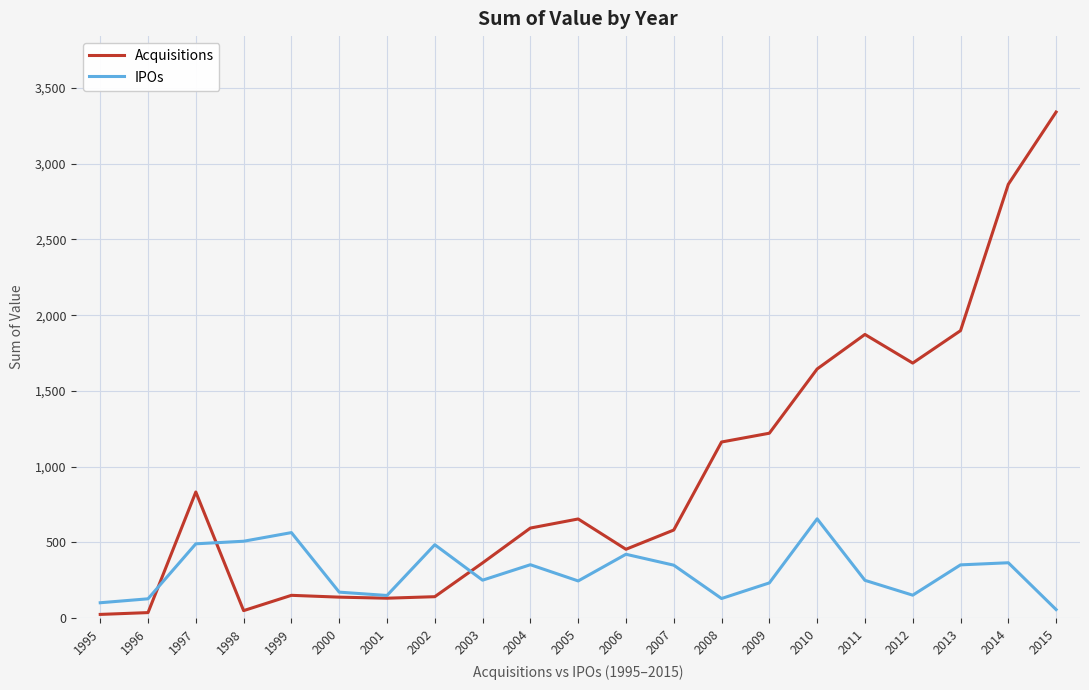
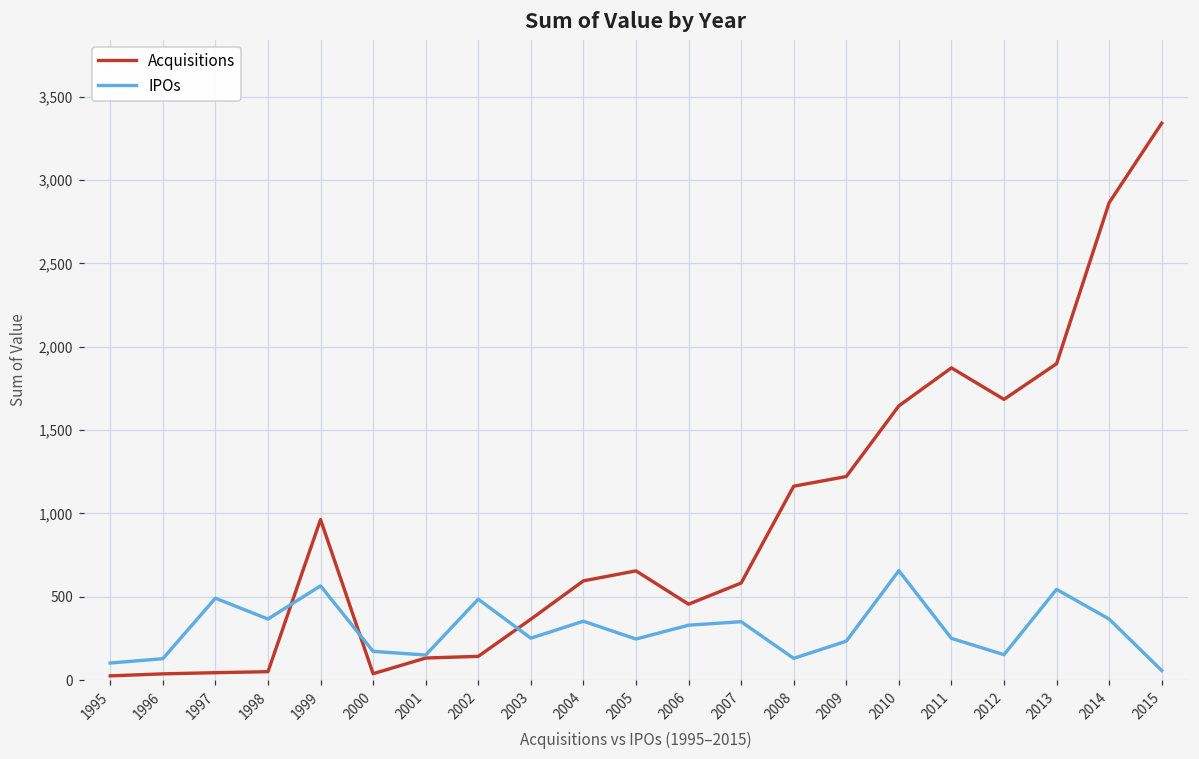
Acquisitions, 1997: 830 -> 40
IPOs, 1998: 510 -> 370
Acquisitions, 1999: 150 -> 960
Acquisitions, 2000: 140 -> 40
IPOs, 2006: 420 -> 330
IPOs, 2013: 350 -> 540
